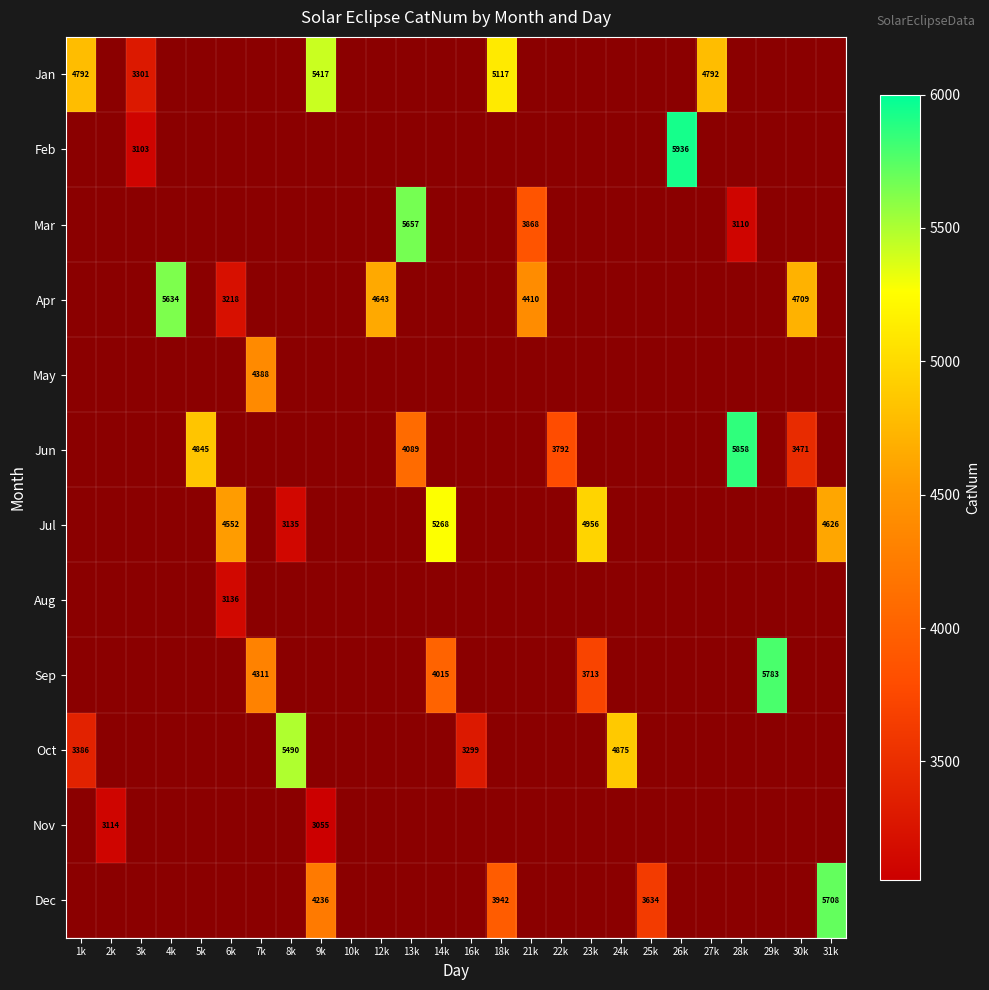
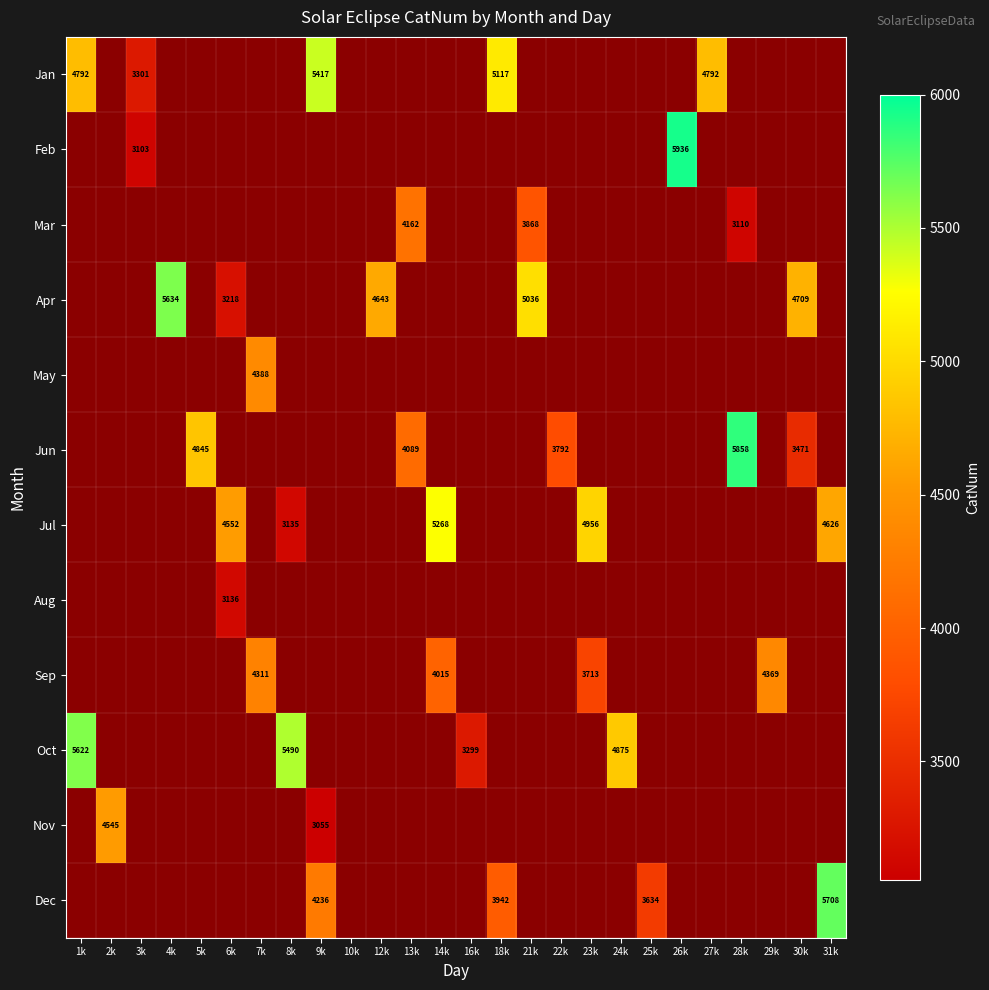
Mar, 13k: 5657 -> 4162
Apr, 21k: 4410 -> 5036
Sep, 29k: 5783 -> 4369
Oct, 1k: 3386 -> 5622
Nov, 2k: 3114 -> 4545
